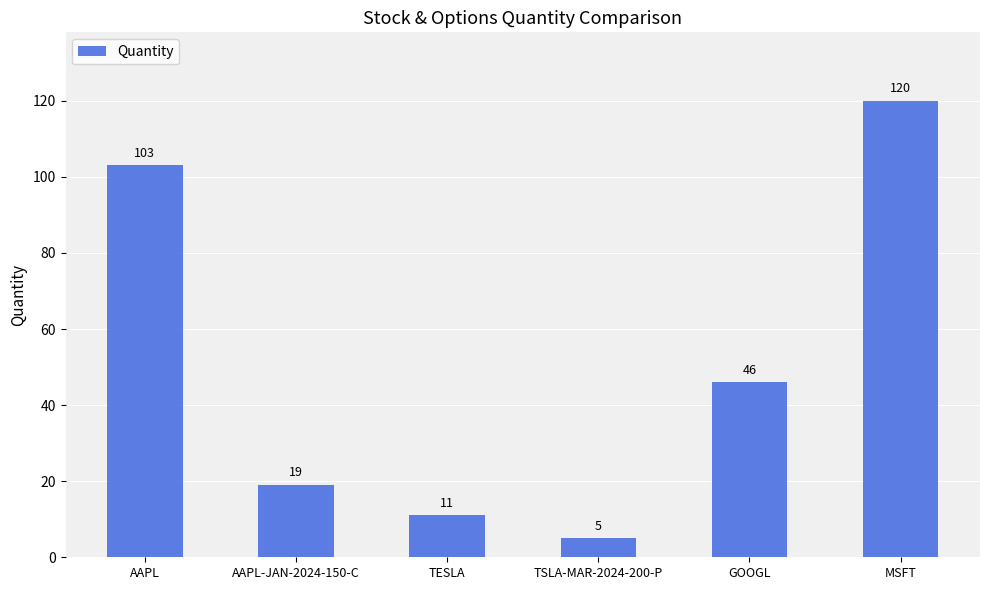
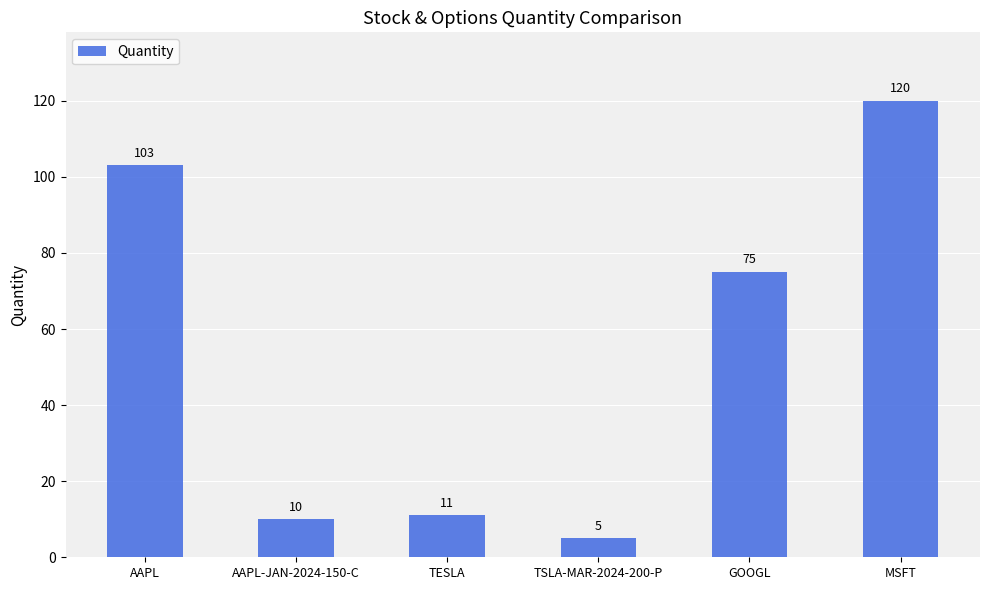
AAPL-JAN-2024-150-C: 19 -> 10
GOOGL: 46 -> 75
